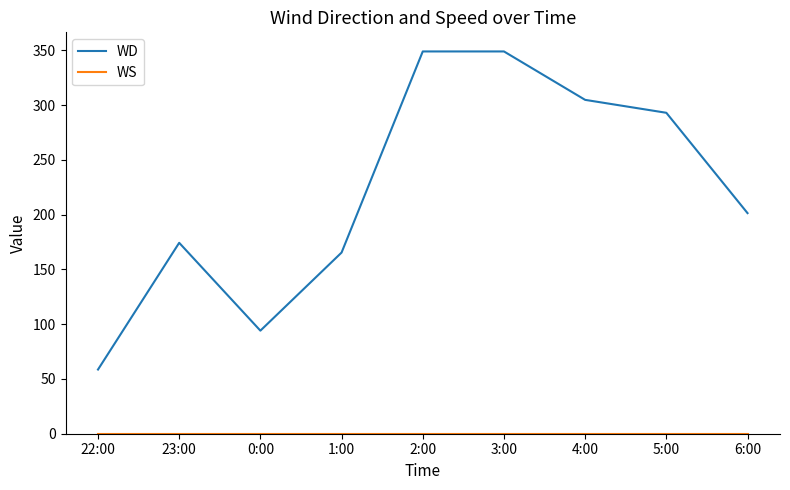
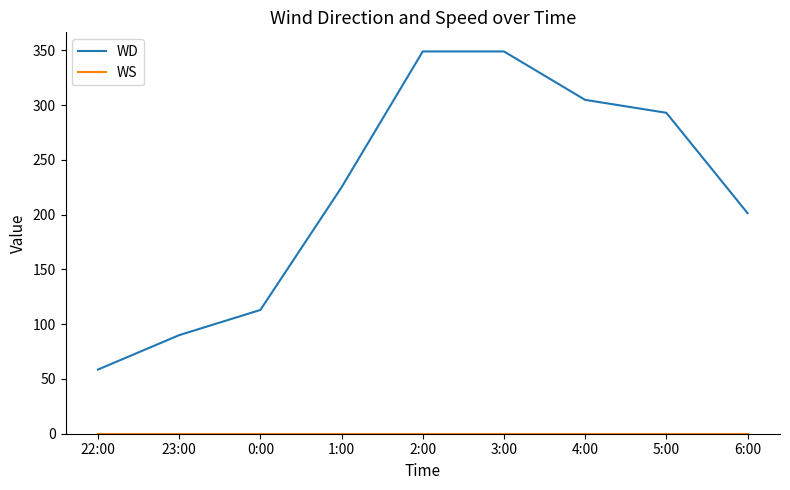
WD, 23:00: 174 -> 90
WD, 0:00: 94 -> 113
WD, 1:00: 165 -> 225
